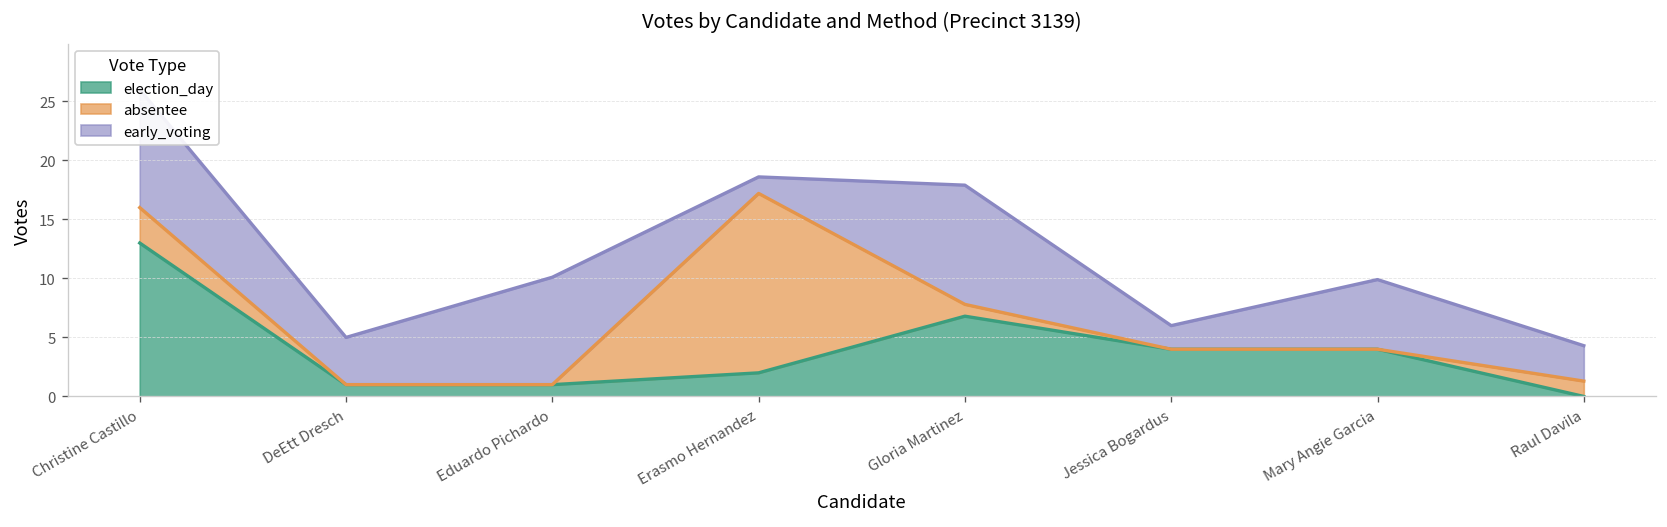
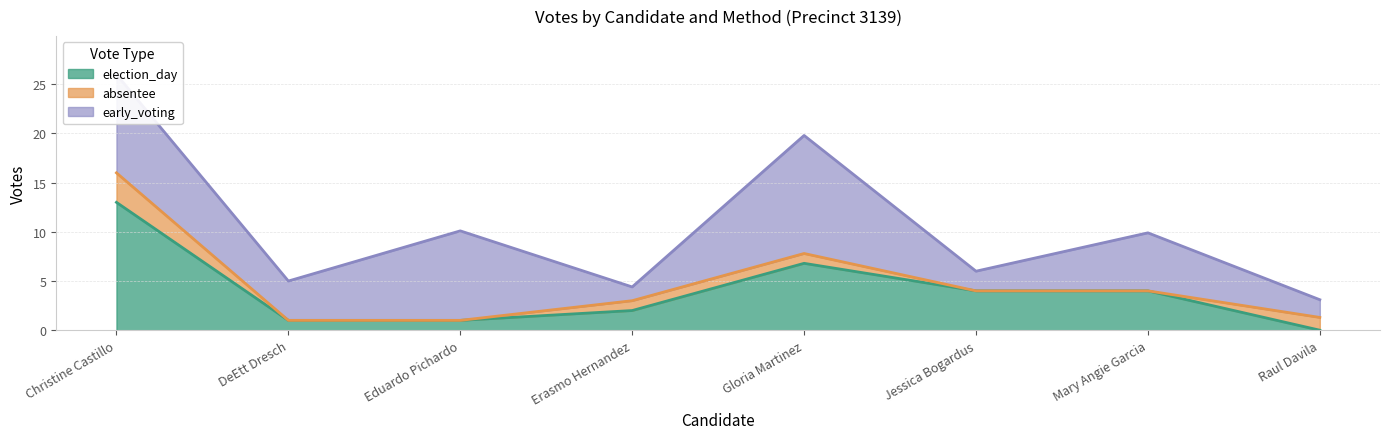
absentee, Erasmo Hernandez: 15 -> 1
early_voting, Gloria Martinez: 10 -> 12
early_voting, Raul Davila: 3 -> 2
